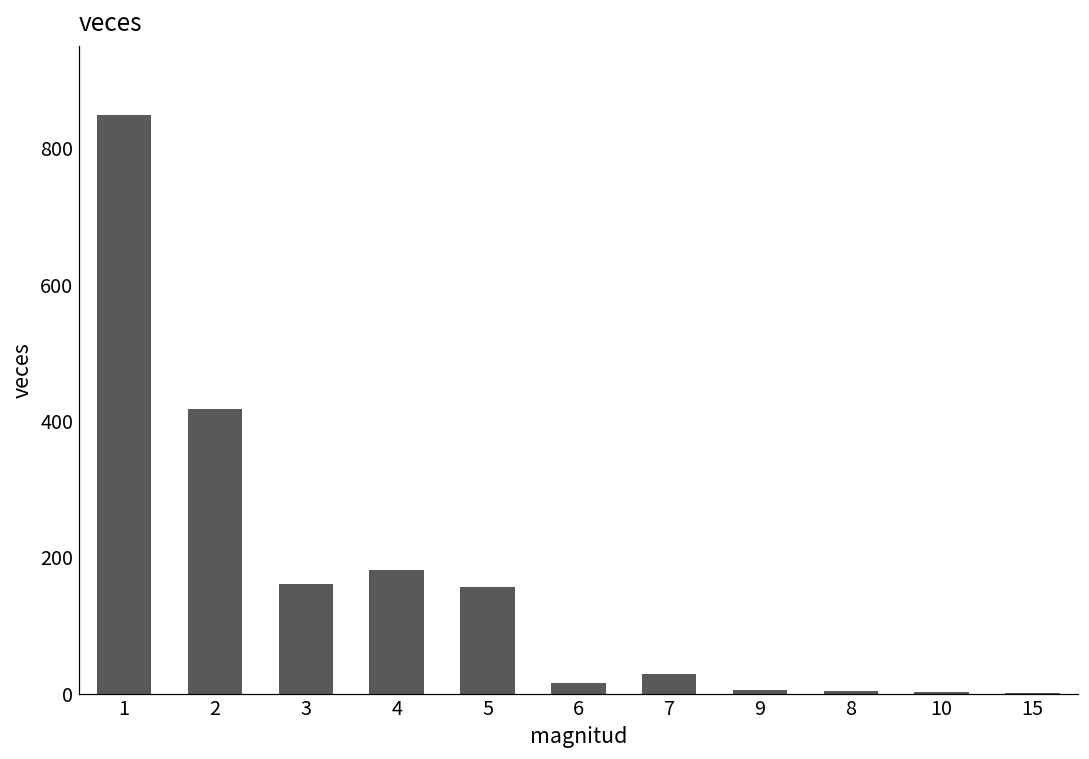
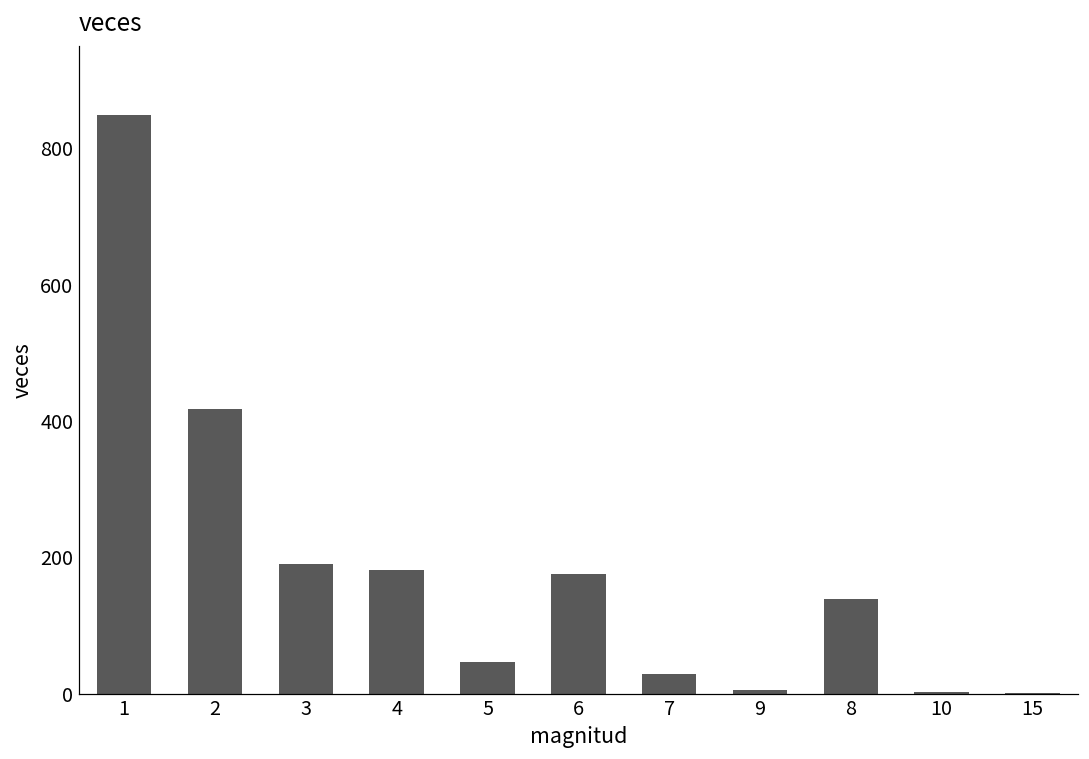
3: 160 -> 190
5: 160 -> 50
6: 20 -> 180
8: 0 -> 140
